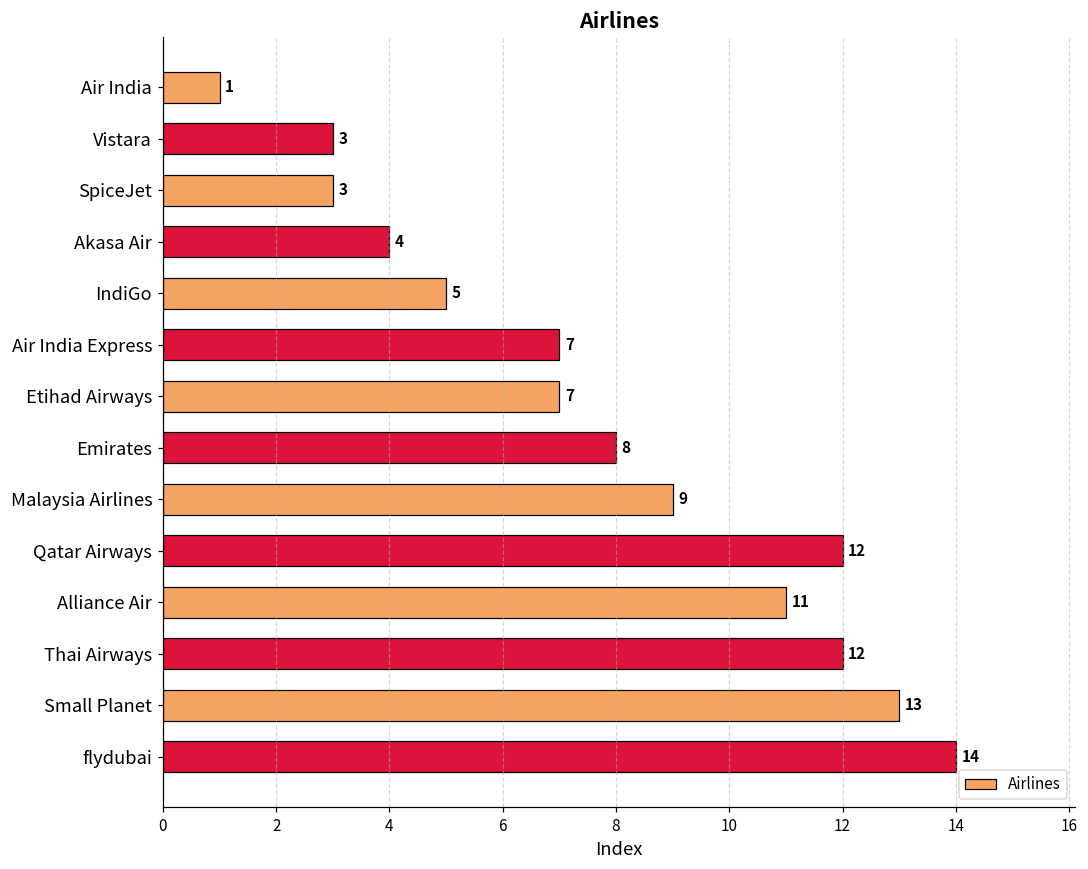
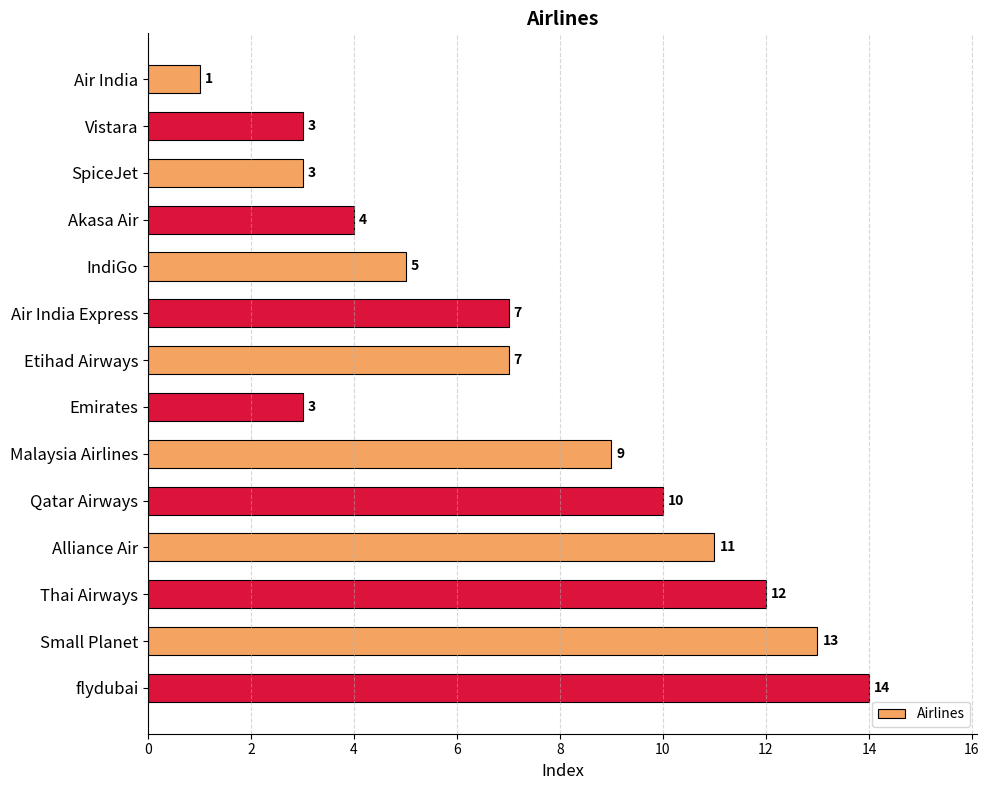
Emirates: 8 -> 3
Qatar Airways: 12 -> 10
